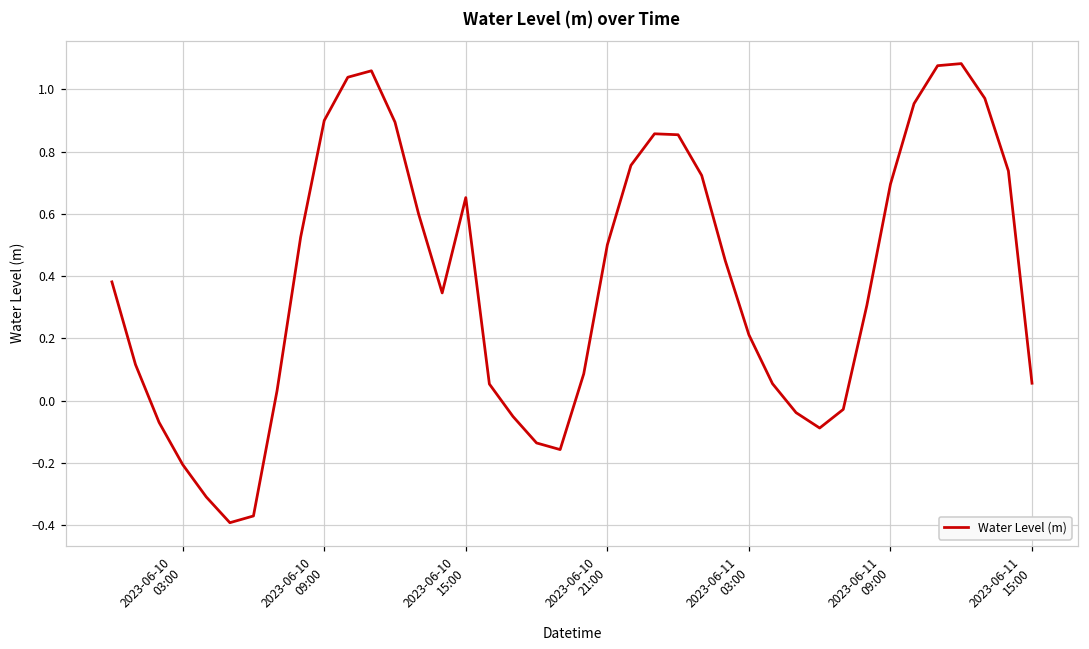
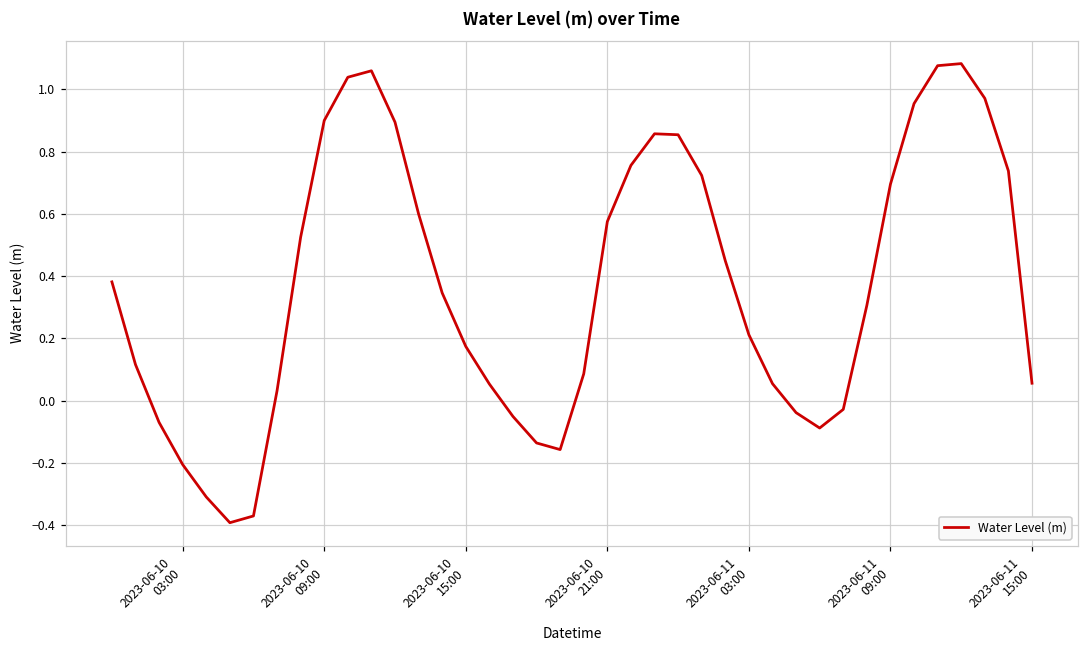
2023-06-10 15:00: 0.65 -> 0.17
2023-06-10 21:00: 0.50 -> 0.58
